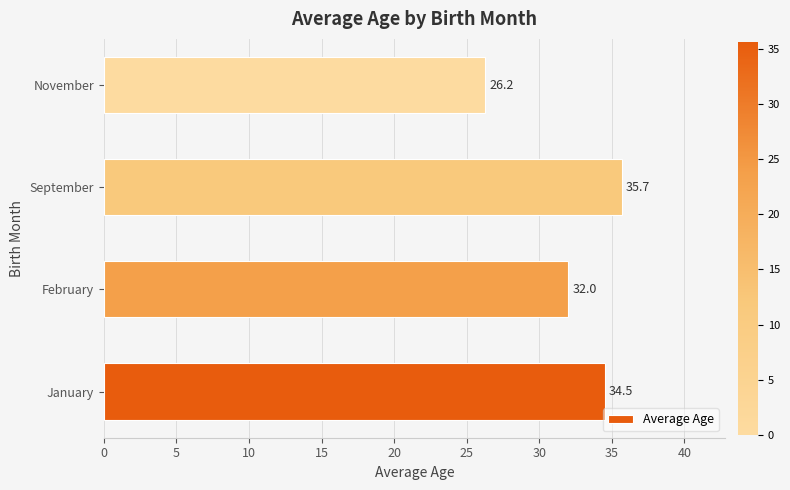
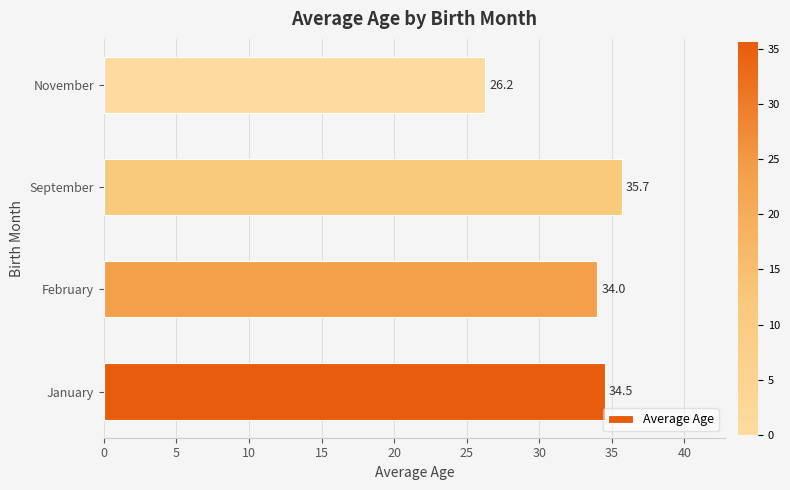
February: 32.0 -> 34.0
